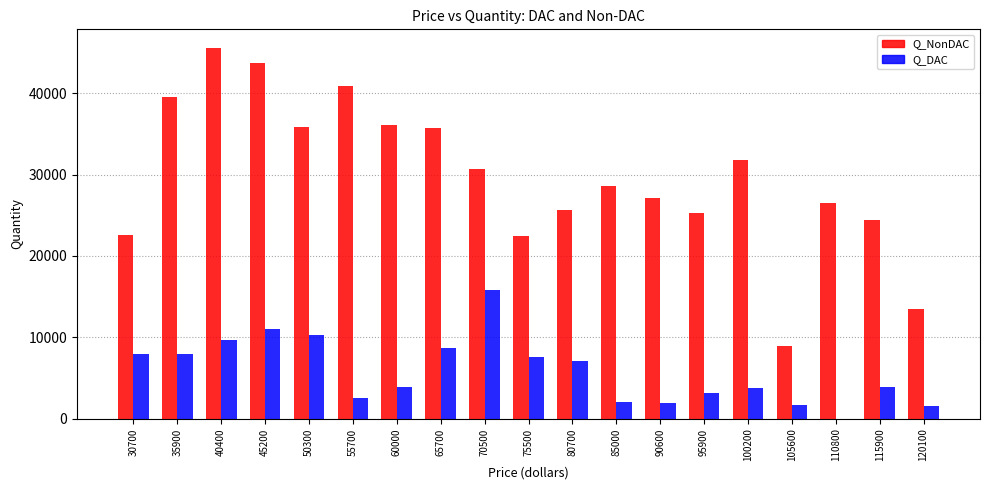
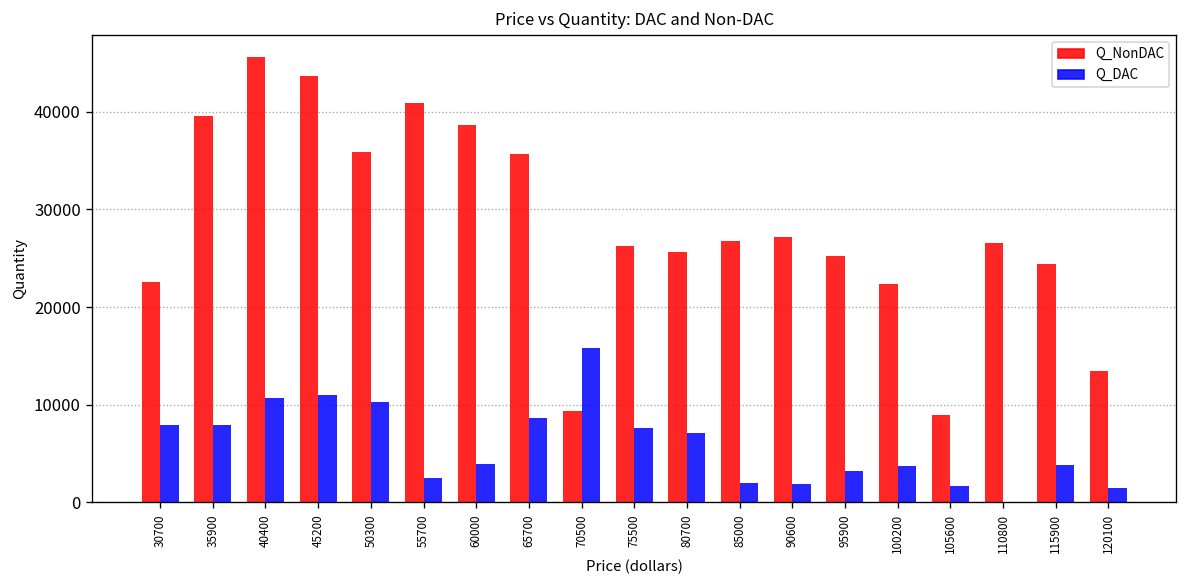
Q_DAC, 40400: 10000 -> 11000
Q_NonDAC, 60000: 36000 -> 39000
Q_NonDAC, 70500: 31000 -> 9000
Q_NonDAC, 75500: 22000 -> 26000
Q_NonDAC, 85000: 29000 -> 27000
Q_NonDAC, 100200: 32000 -> 22000
